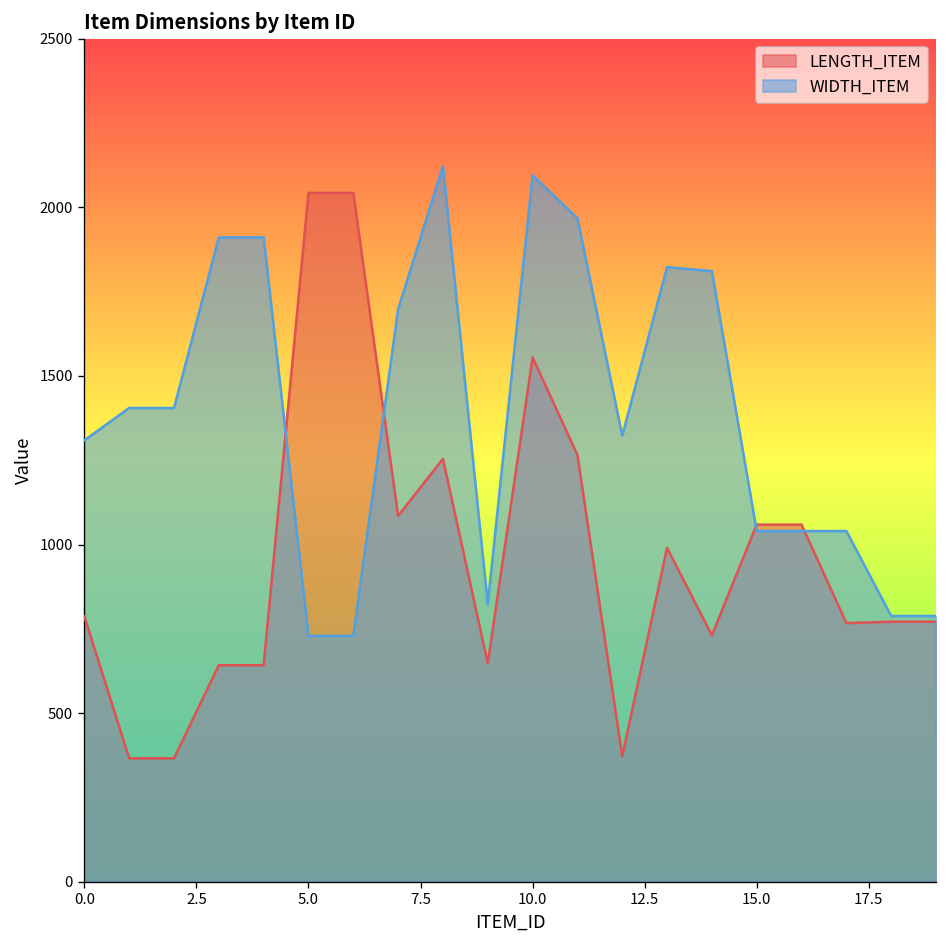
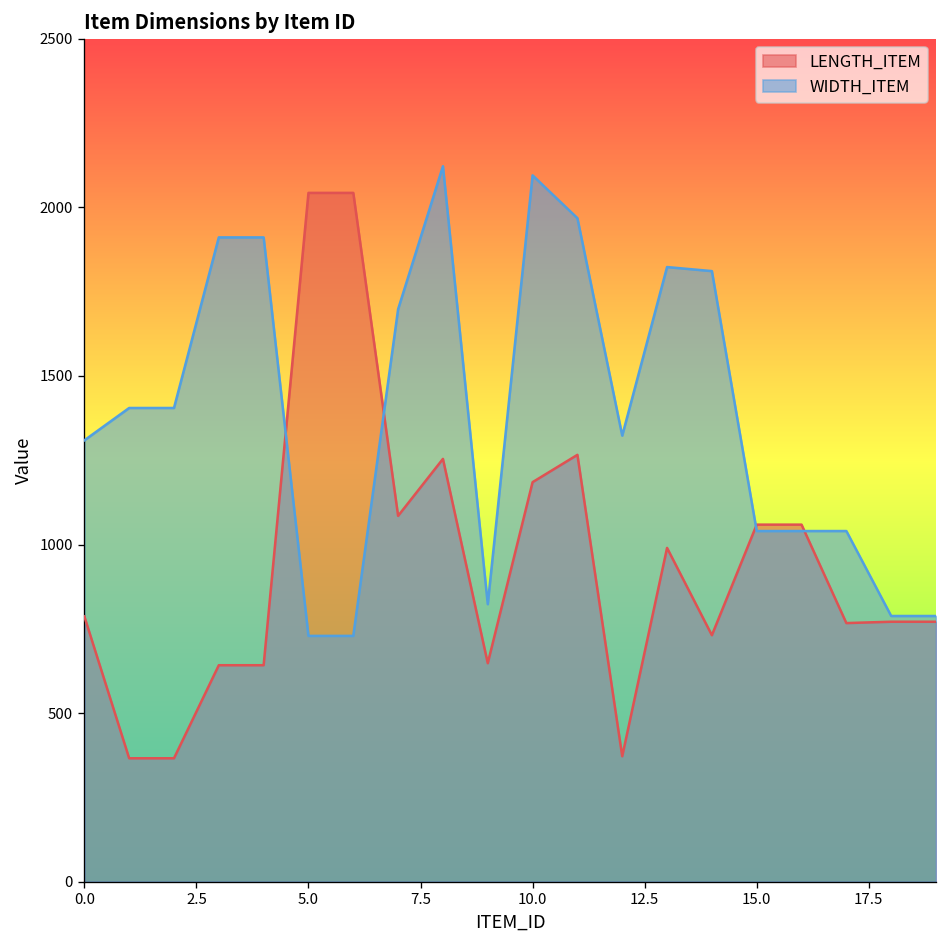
LENGTH_ITEM, 10.0: 1560 -> 1190
